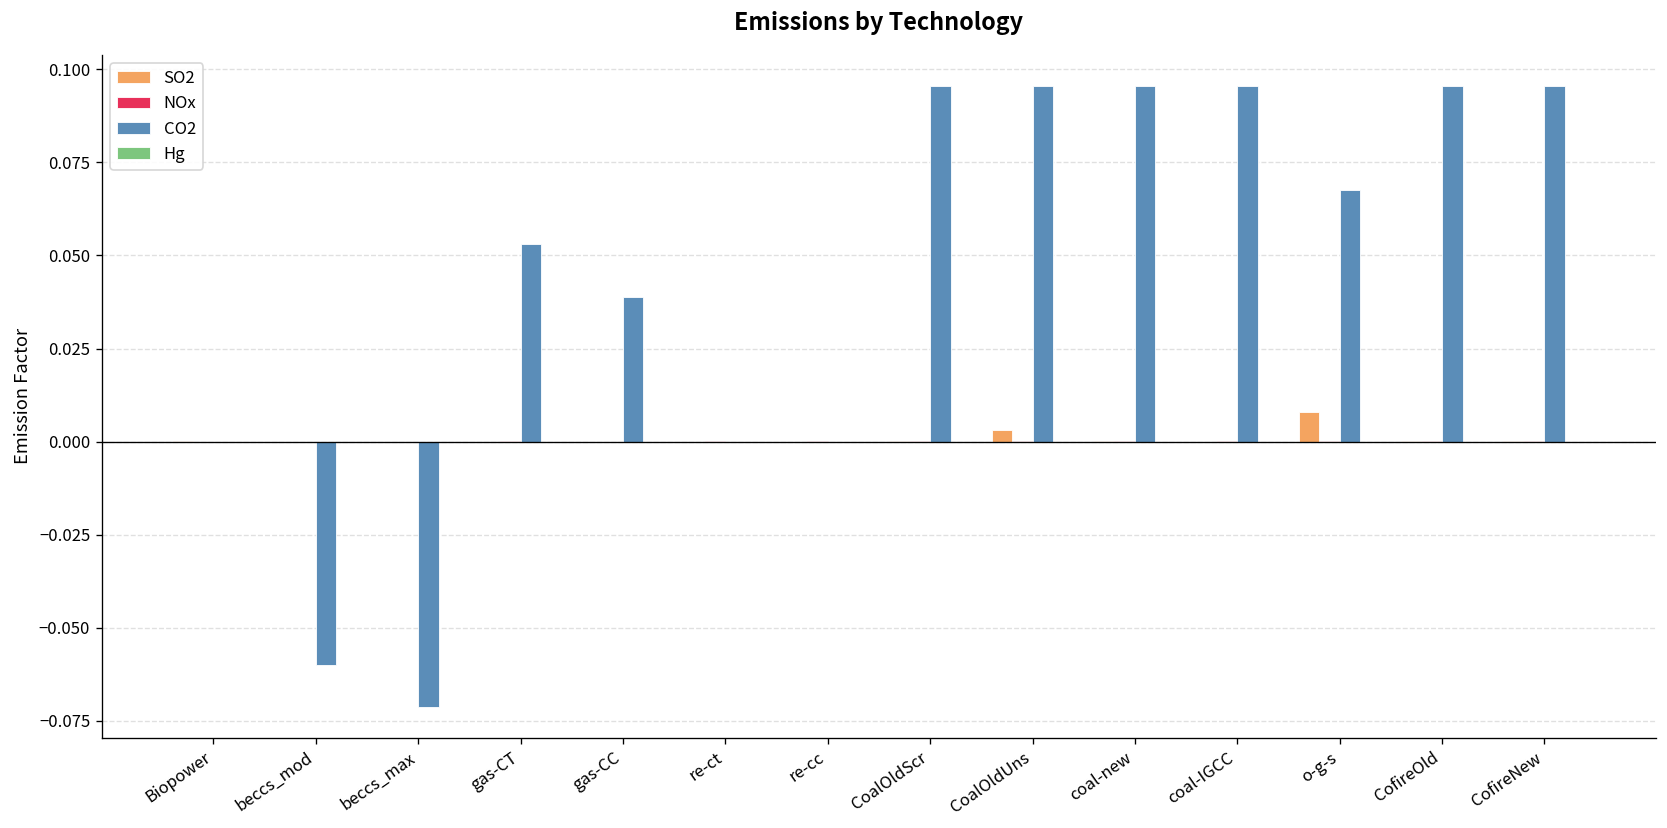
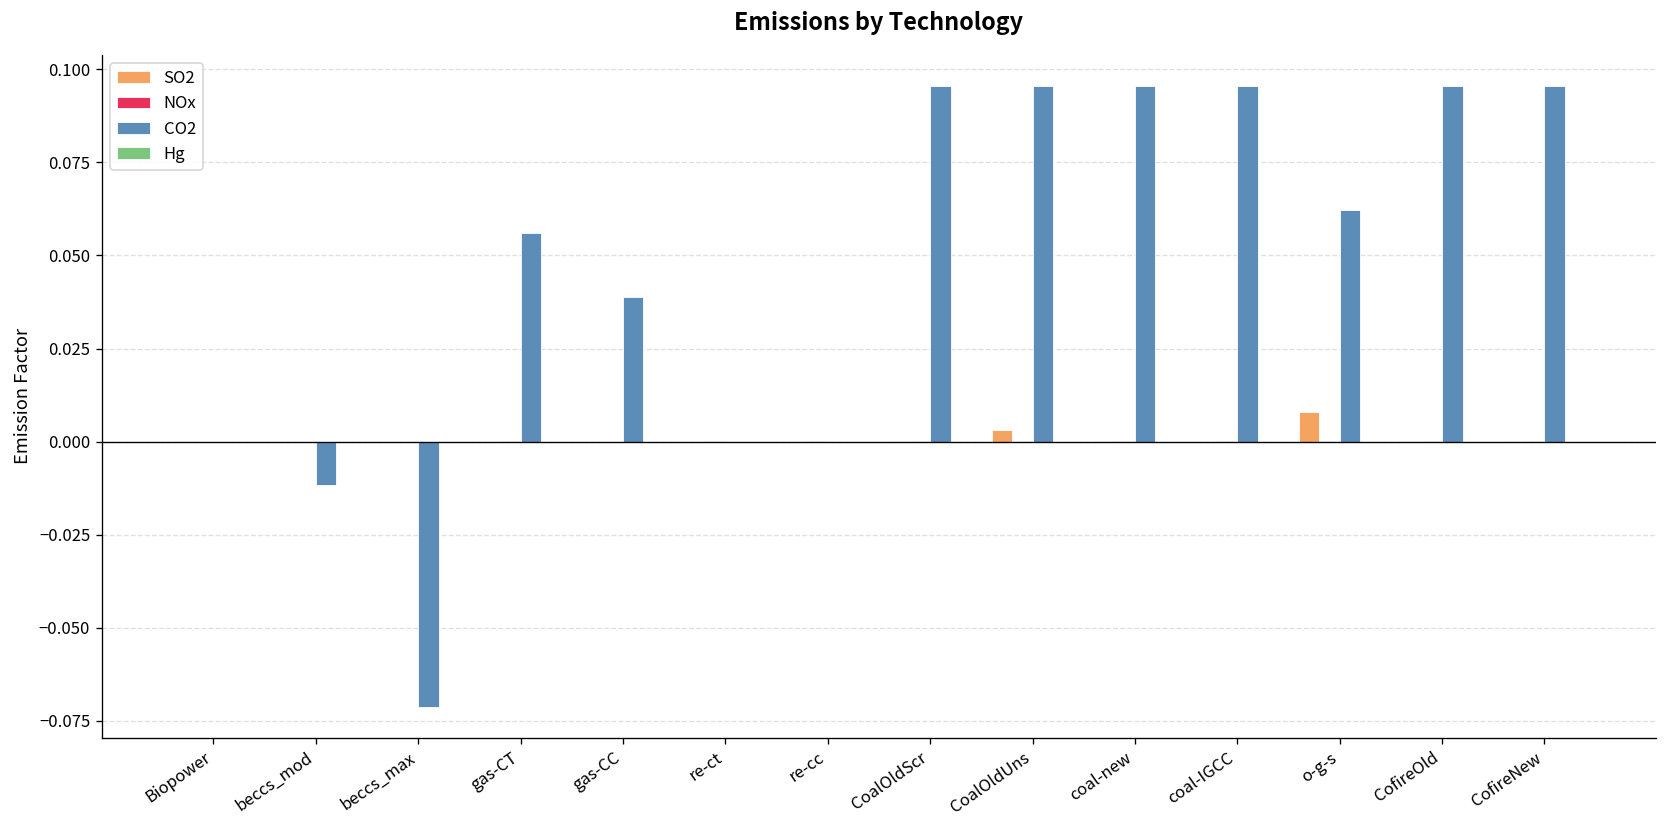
CO2, beccs_mod: -0.060 -> -0.012
CO2, gas-CT: 0.053 -> 0.056
CO2, o-g-s: 0.068 -> 0.062
